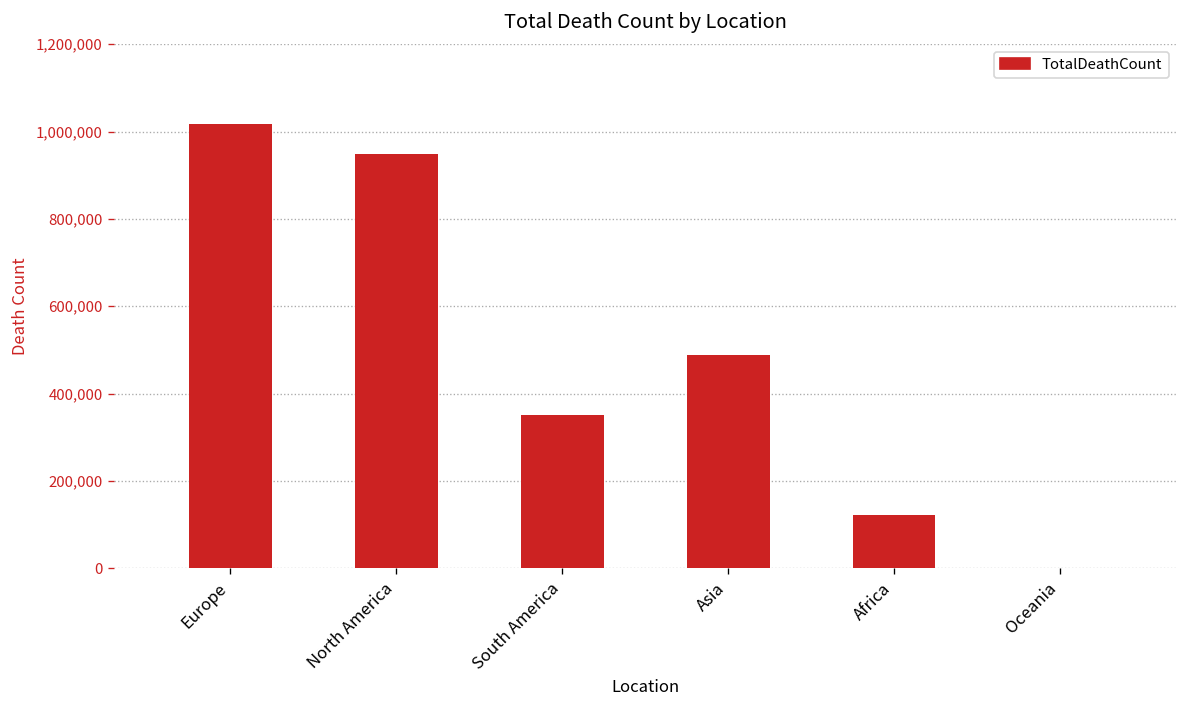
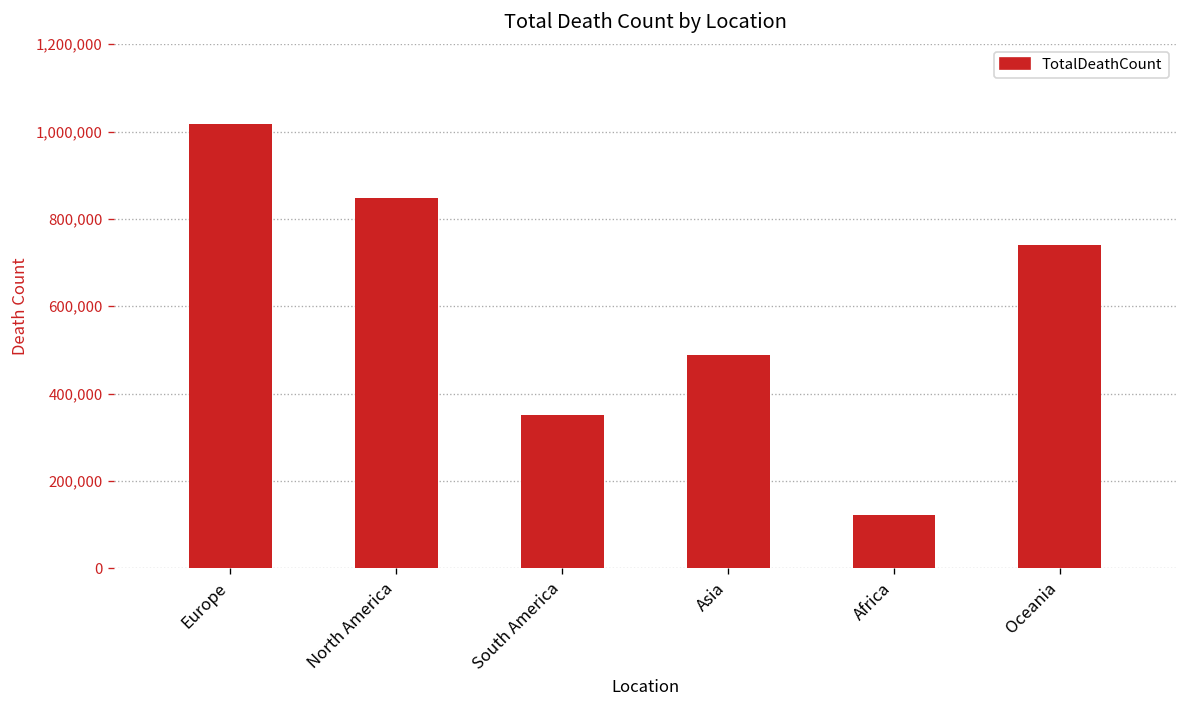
North America: 950,000 -> 850,000
Oceania: 0 -> 740,000
